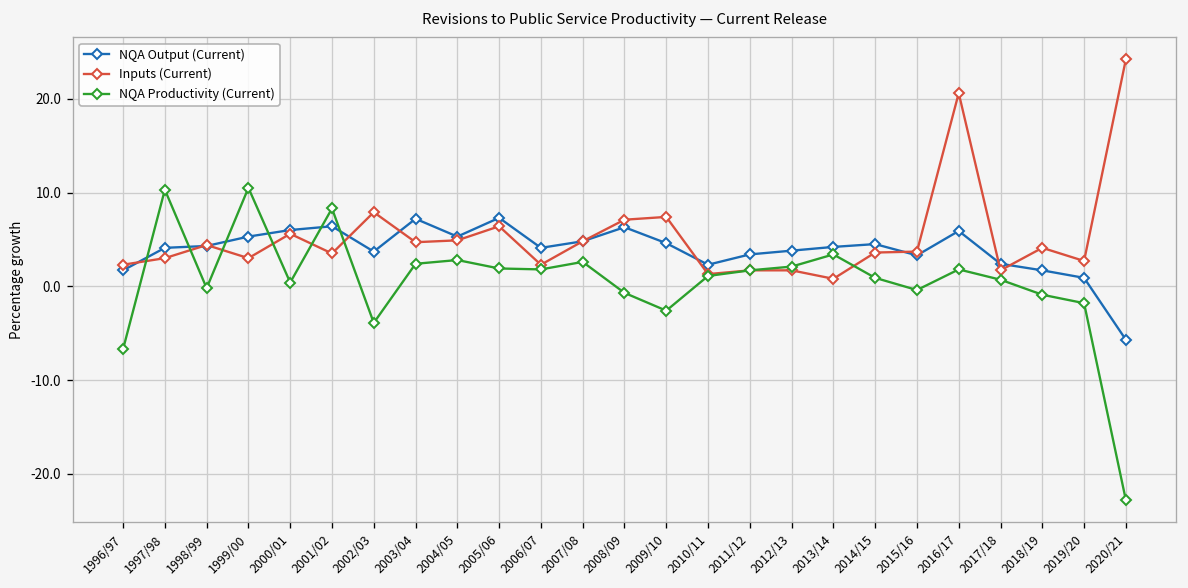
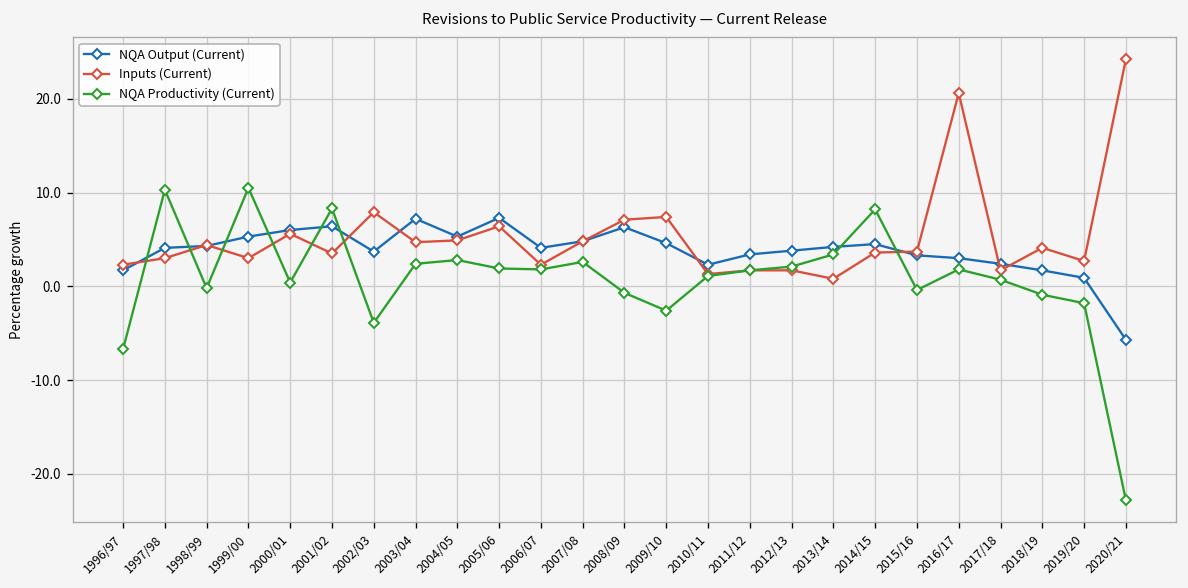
NQA Productivity (Current), 2014/15: 1 -> 8
NQA Output (Current), 2016/17: 6 -> 3
